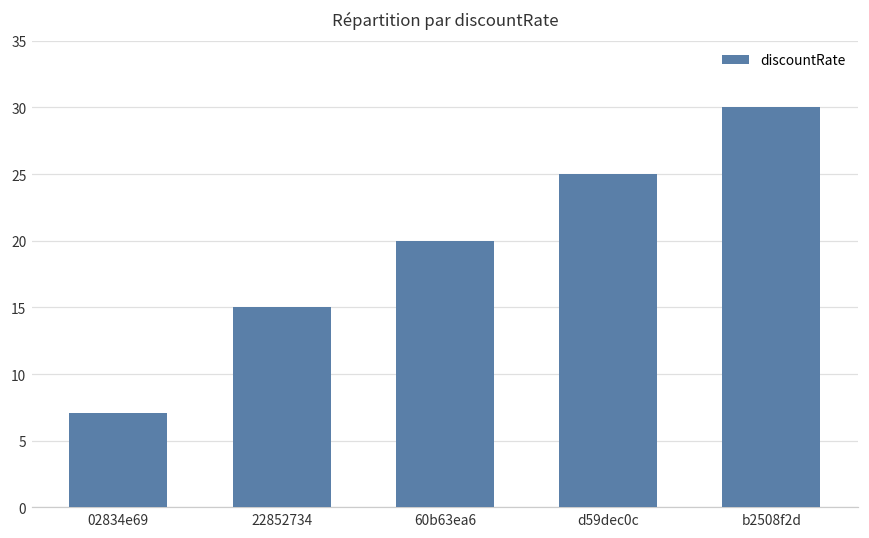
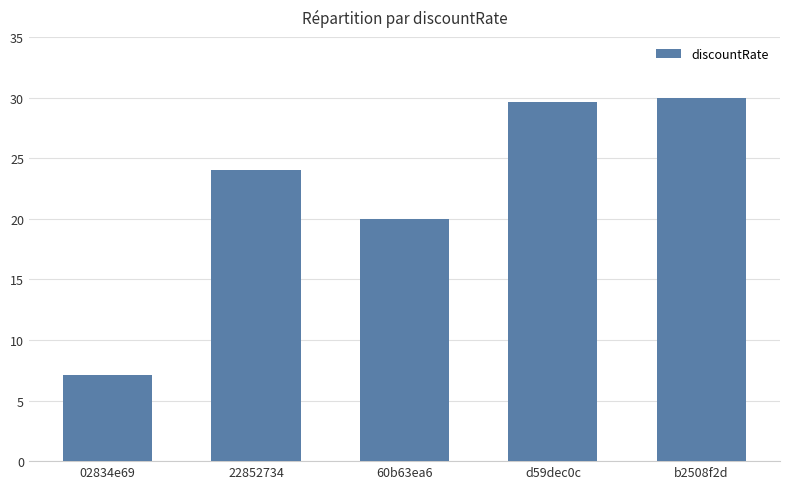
22852734: 15 -> 24
d59dec0c: 25.0 -> 29.6
